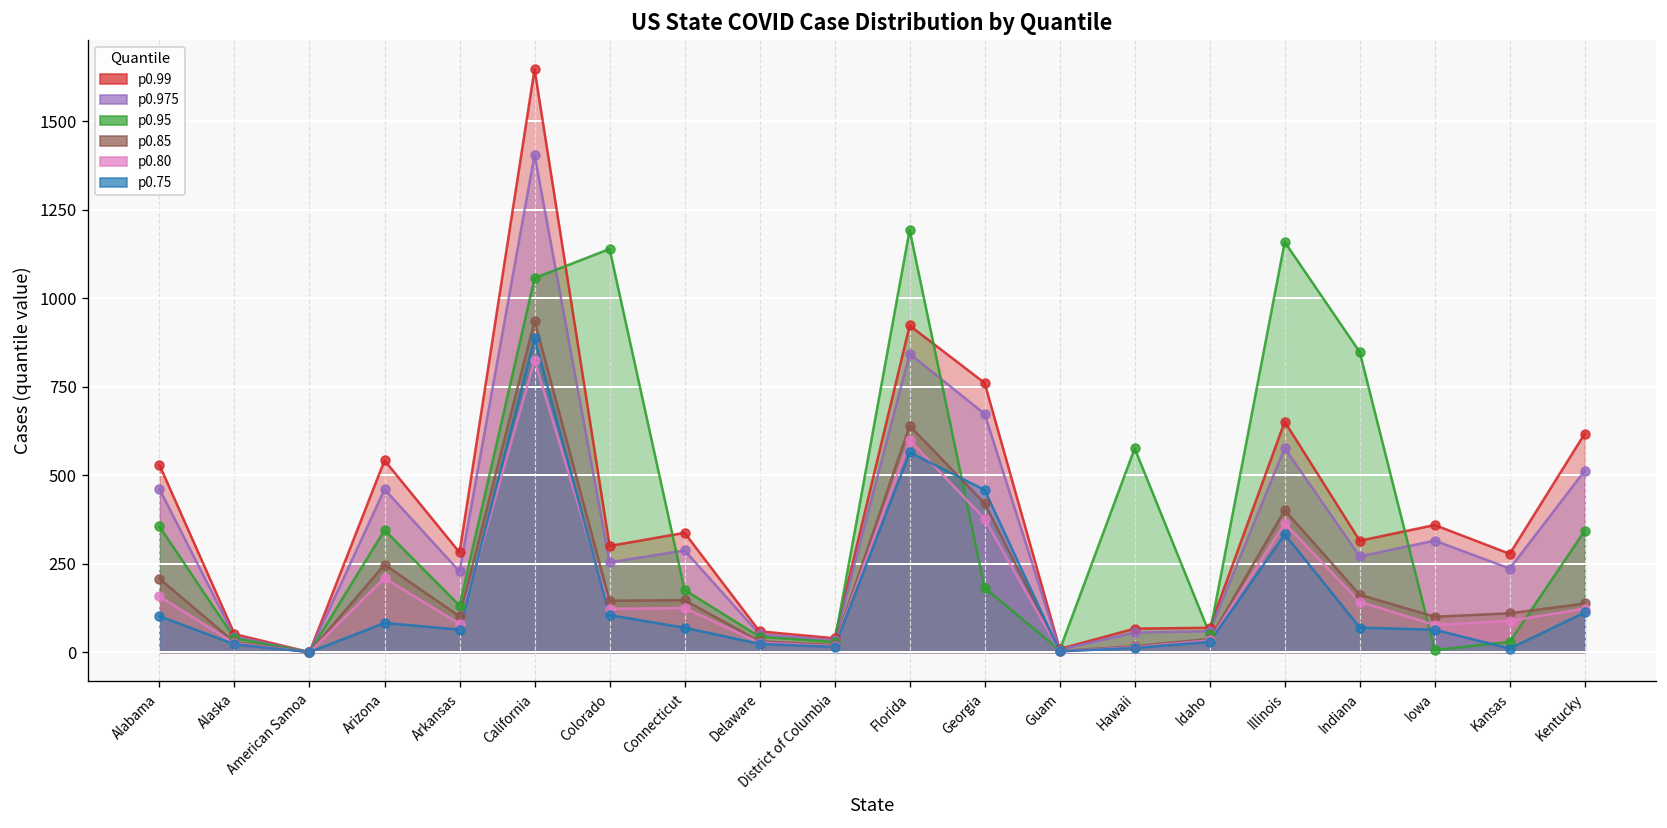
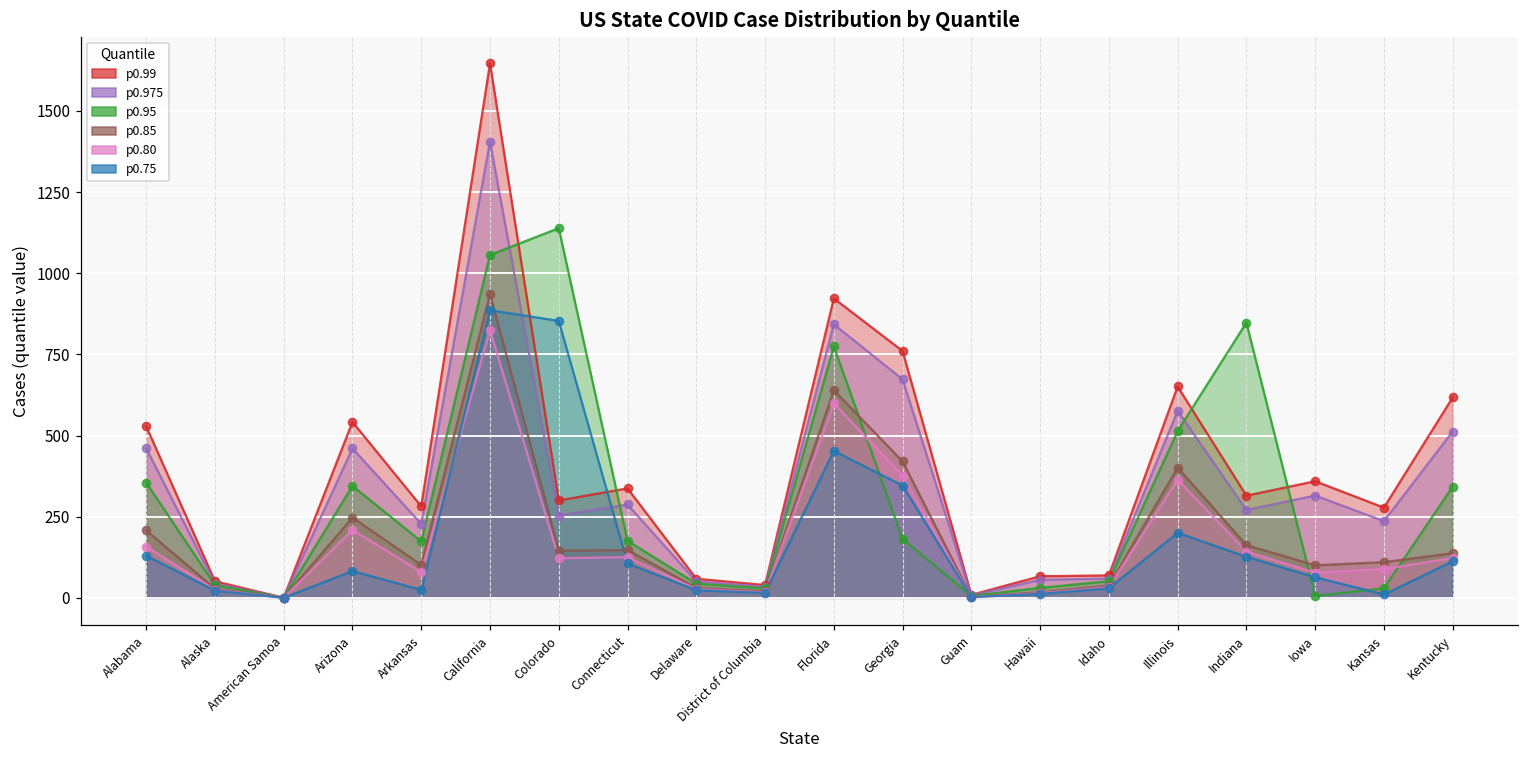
p0.75, Alabama: 100 -> 130
p0.95, Arkansas: 130 -> 170
p0.75, Arkansas: 60 -> 20
p0.75, Colorado: 100 -> 850
p0.75, Connecticut: 70 -> 110
p0.95, Florida: 1190 -> 770
p0.75, Florida: 560 -> 450
p0.75, Georgia: 460 -> 350
p0.95, Hawaii: 580 -> 30
p0.95, Illinois: 1160 -> 510
p0.75, Illinois: 330 -> 200
p0.75, Indiana: 70 -> 130
